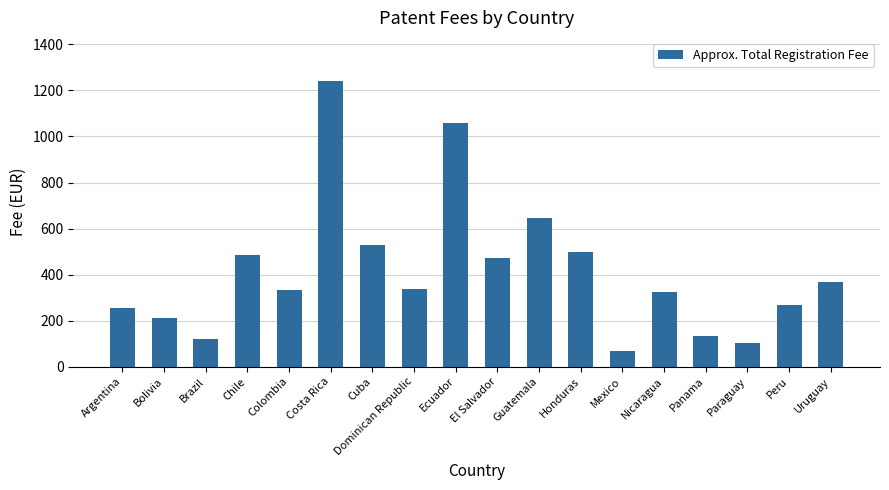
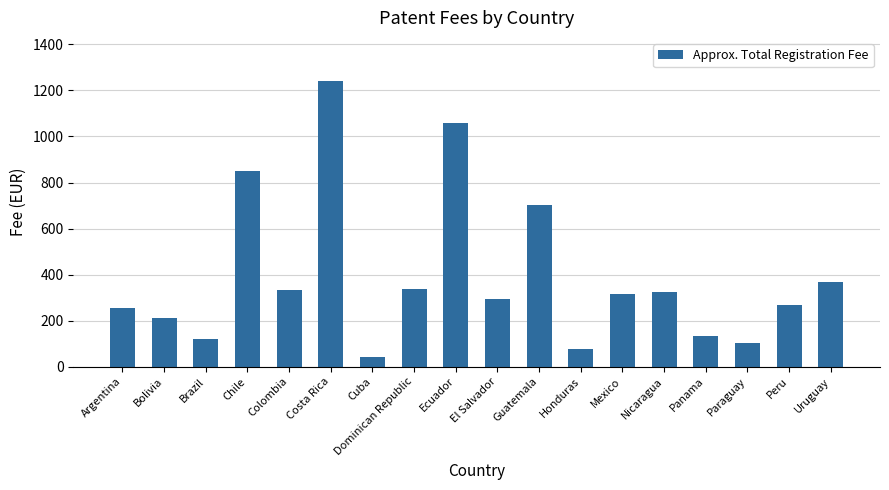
Chile: 490 -> 850
Cuba: 530 -> 40
El Salvador: 470 -> 290
Guatemala: 640 -> 700
Honduras: 500 -> 80
Mexico: 70 -> 320
